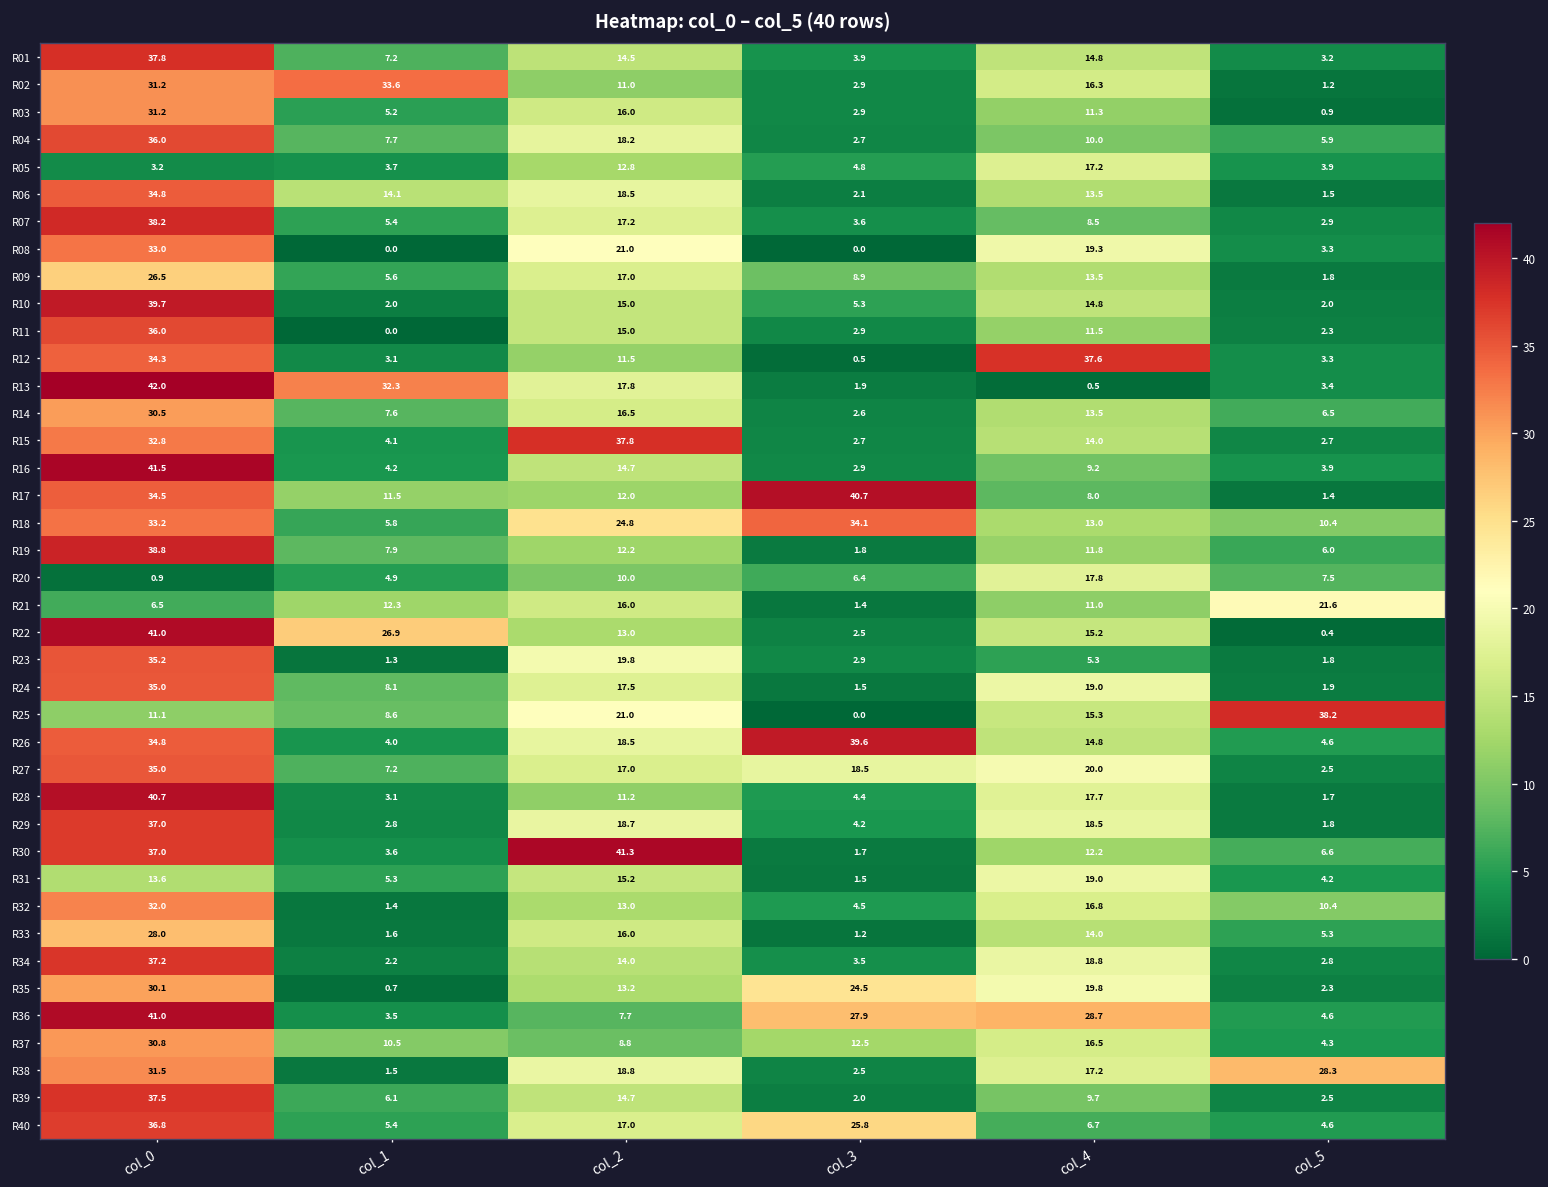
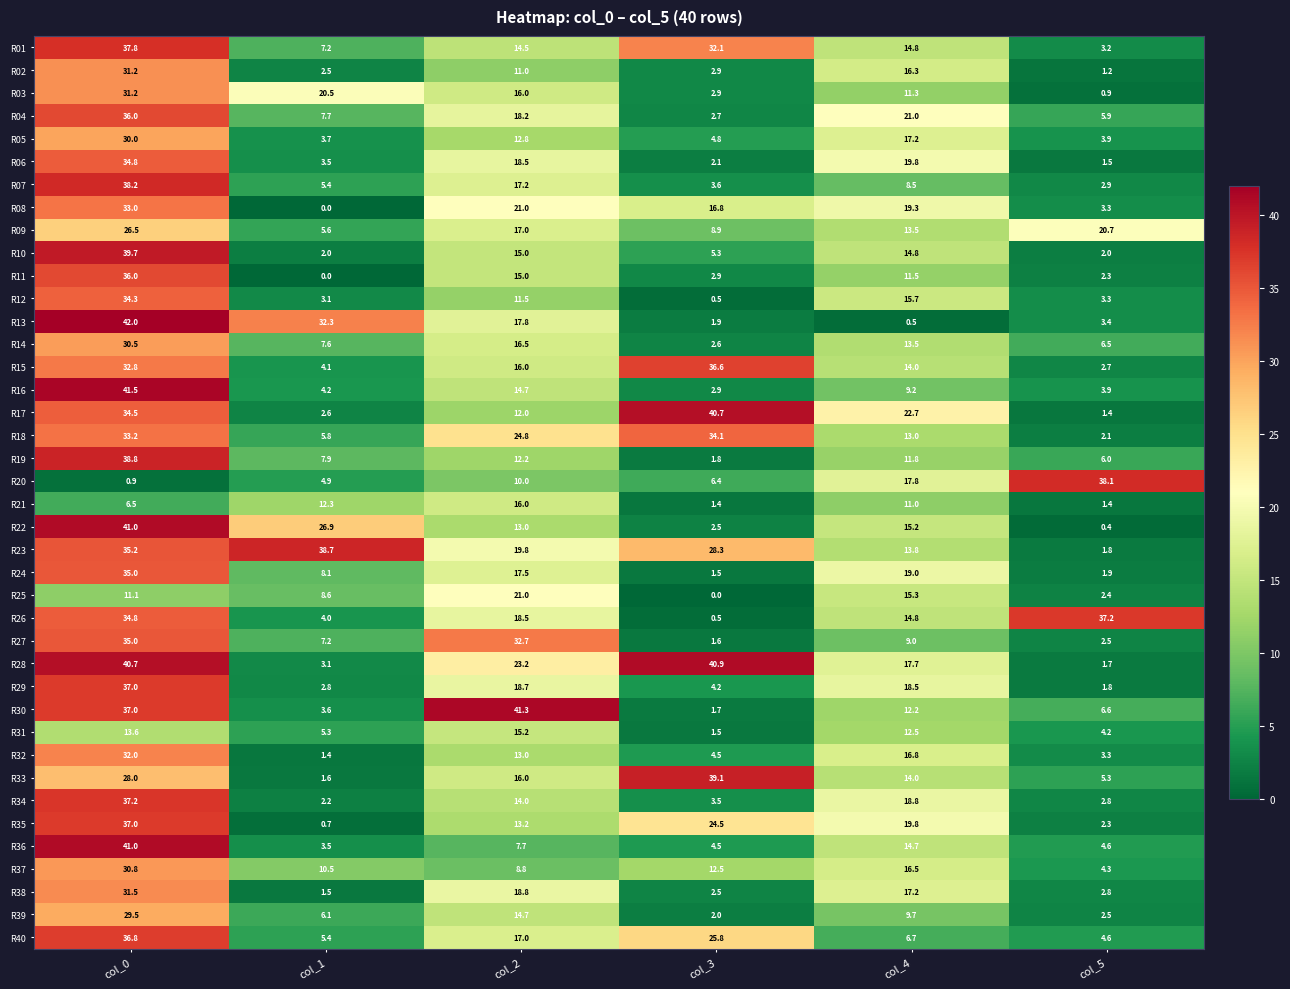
R01, col_3: 3.9 -> 32.1
R02, col_1: 33.6 -> 2.5
R03, col_1: 5.2 -> 20.5
R04, col_4: 10.0 -> 21.0
R05, col_0: 3.2 -> 30.0
R06, col_1: 14.1 -> 3.5
R06, col_4: 13.5 -> 19.8
R08, col_3: 0.0 -> 16.8
R09, col_5: 1.8 -> 20.7
R12, col_4: 37.6 -> 15.7
R15, col_2: 37.8 -> 16.0
R15, col_3: 2.7 -> 36.6
R17, col_1: 11.5 -> 2.6
R17, col_4: 8.0 -> 22.7
R18, col_5: 10.4 -> 2.1
R20, col_5: 7.5 -> 38.1
R21, col_5: 21.6 -> 1.4
R23, col_1: 1.3 -> 38.7
R23, col_3: 2.9 -> 28.3
R23, col_4: 5.3 -> 13.8
R25, col_5: 38.2 -> 2.4
R26, col_3: 39.6 -> 0.5
R26, col_5: 4.6 -> 37.2
R27, col_2: 17.0 -> 32.7
R27, col_3: 18.5 -> 1.6
R27, col_4: 20.0 -> 9.0
R28, col_2: 11.2 -> 23.2
R28, col_3: 4.4 -> 40.9
R31, col_4: 19.0 -> 12.5
R32, col_5: 10.4 -> 3.3
R33, col_3: 1.2 -> 39.1
R35, col_0: 30.1 -> 37.0
R36, col_3: 27.9 -> 4.5
R36, col_4: 28.7 -> 14.7
R38, col_5: 28.3 -> 2.8
R39, col_0: 37.5 -> 29.5
